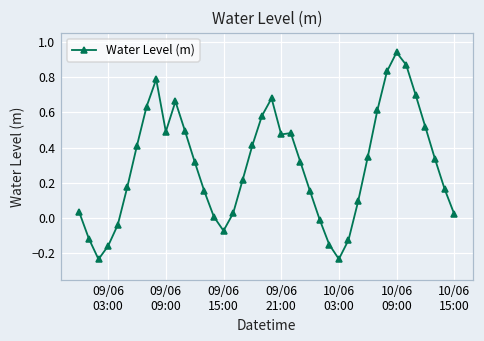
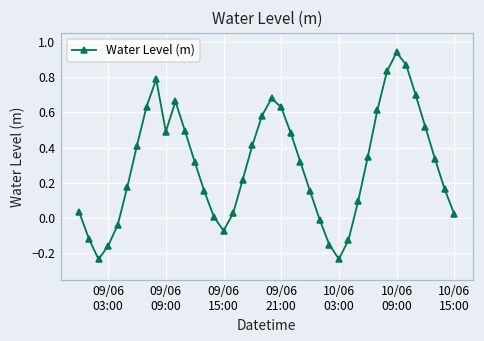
09/06 21:00: 0.47 -> 0.63
